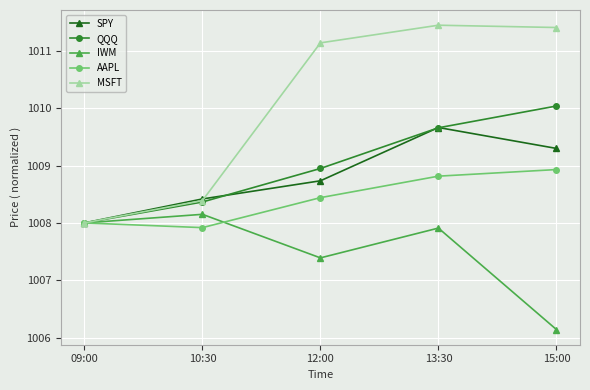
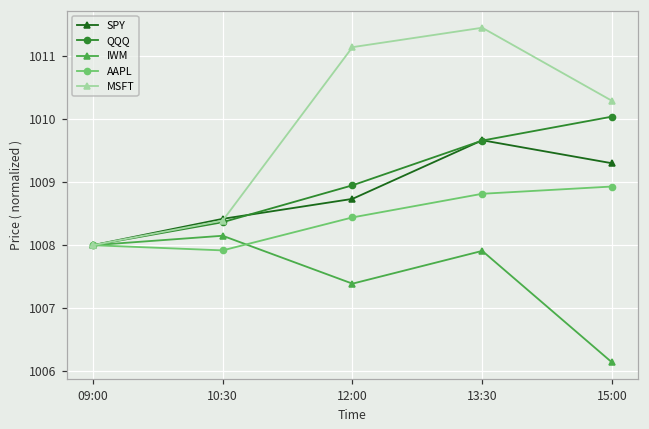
MSFT, 15:00: 1011.4 -> 1010.3
